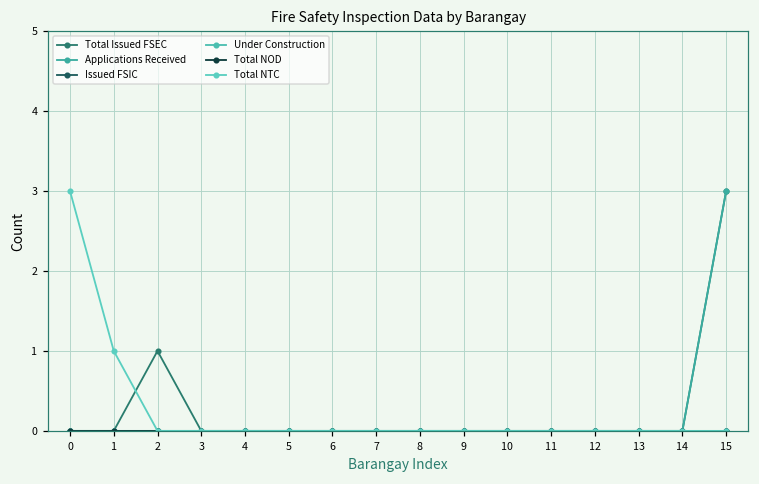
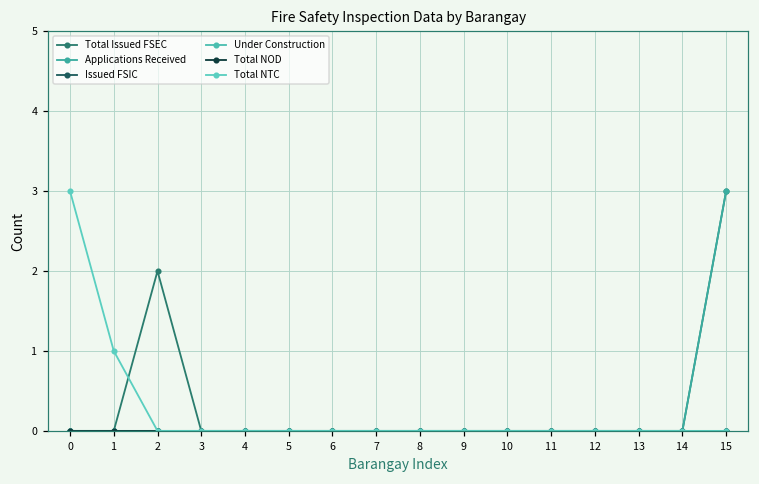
Total Issued FSEC, 2: 1 -> 2
